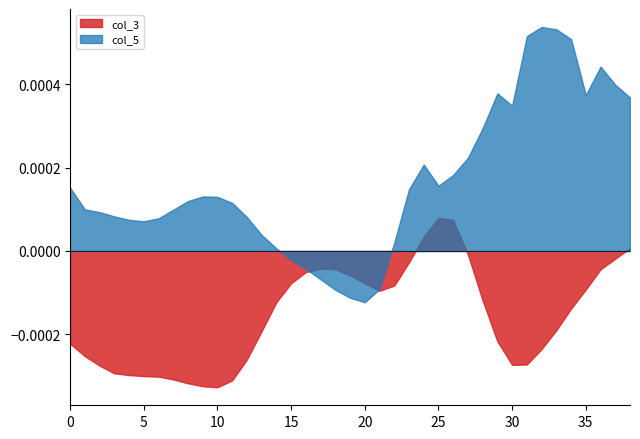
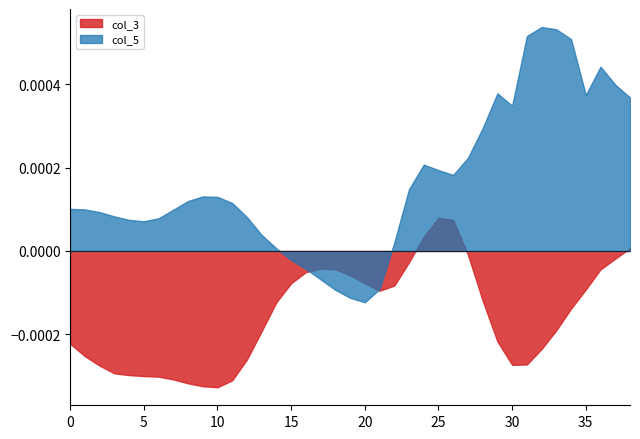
col_5, 0: 0.00015 -> 0.00010
col_5, 25: 0.00016 -> 0.00019
